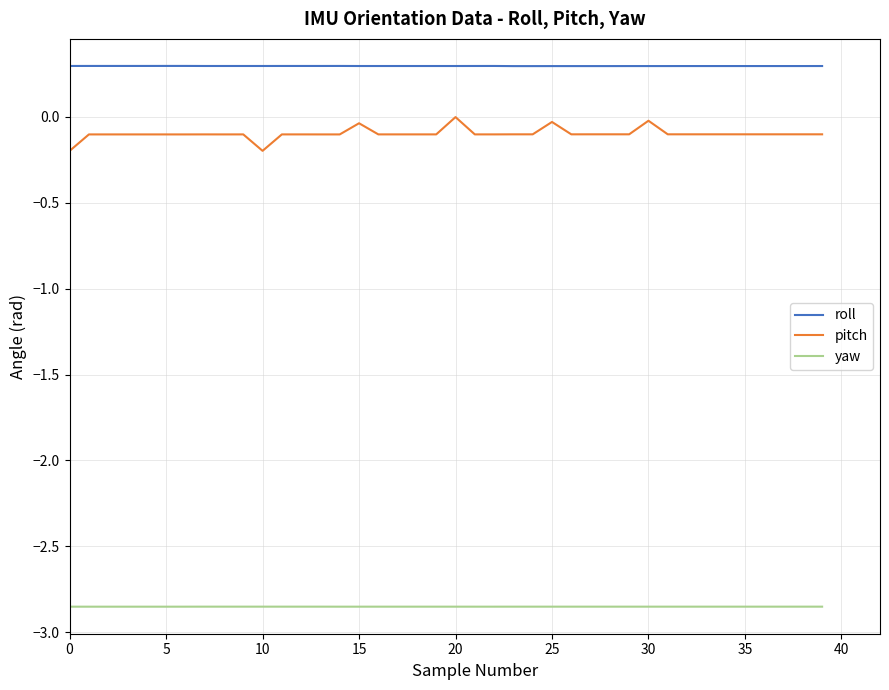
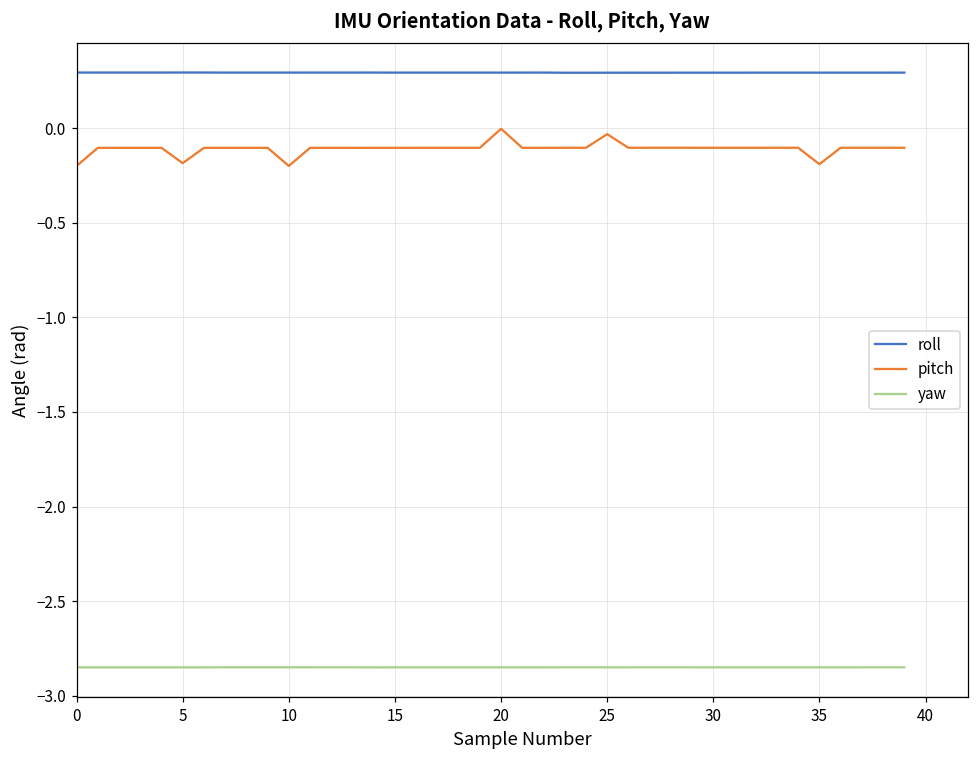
pitch, 5: -0.10 -> -0.18
pitch, 15: -0.04 -> -0.10
pitch, 30: -0.02 -> -0.10
pitch, 35: -0.10 -> -0.19
